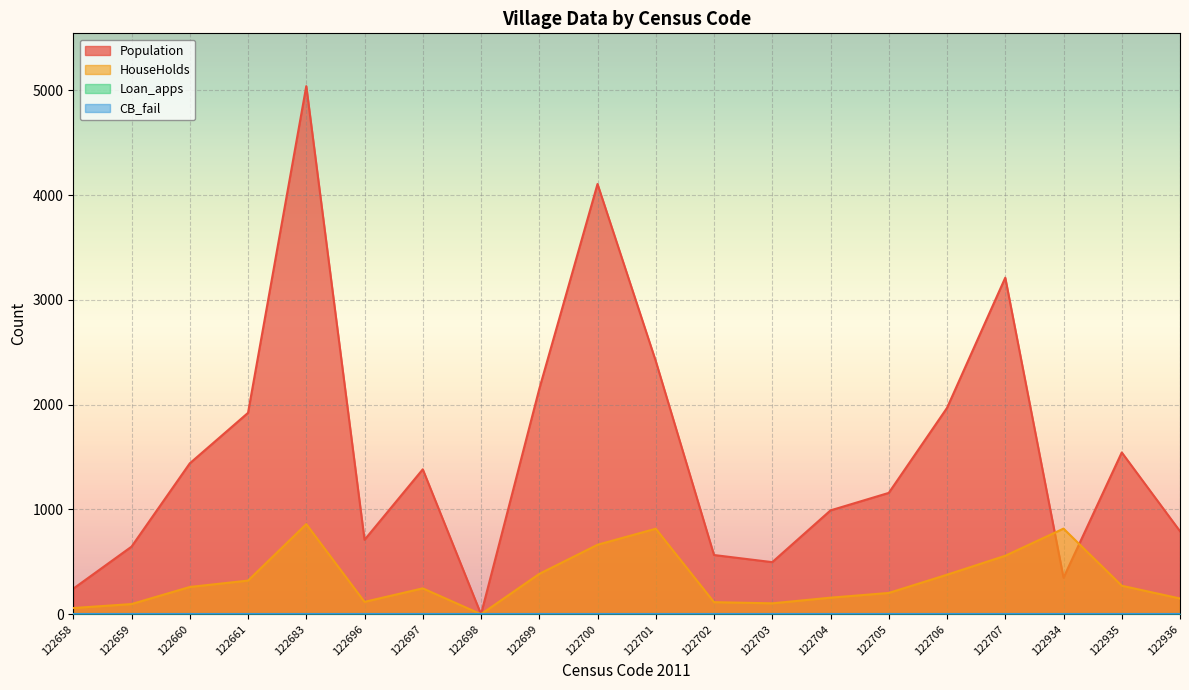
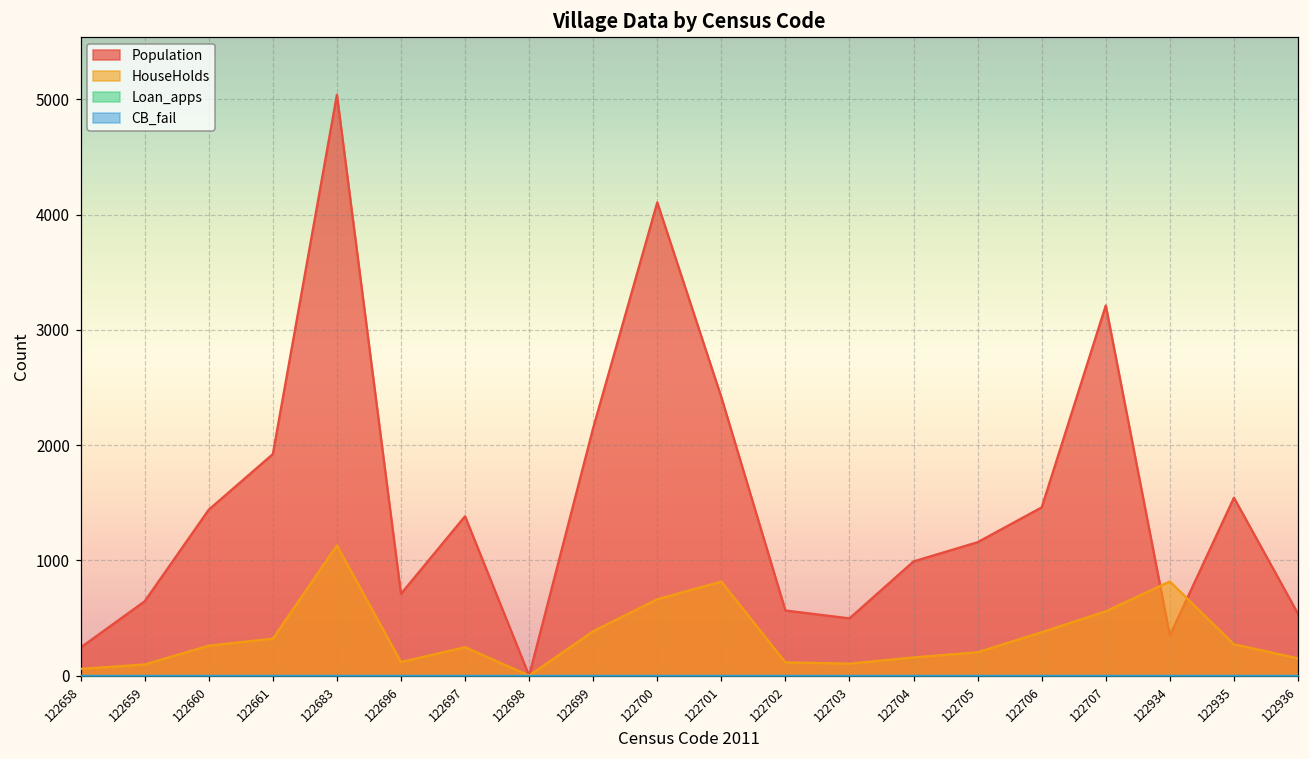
HouseHolds, 122683: 860 -> 1130
Population, 122706: 1970 -> 1460
Population, 122936: 790 -> 540
